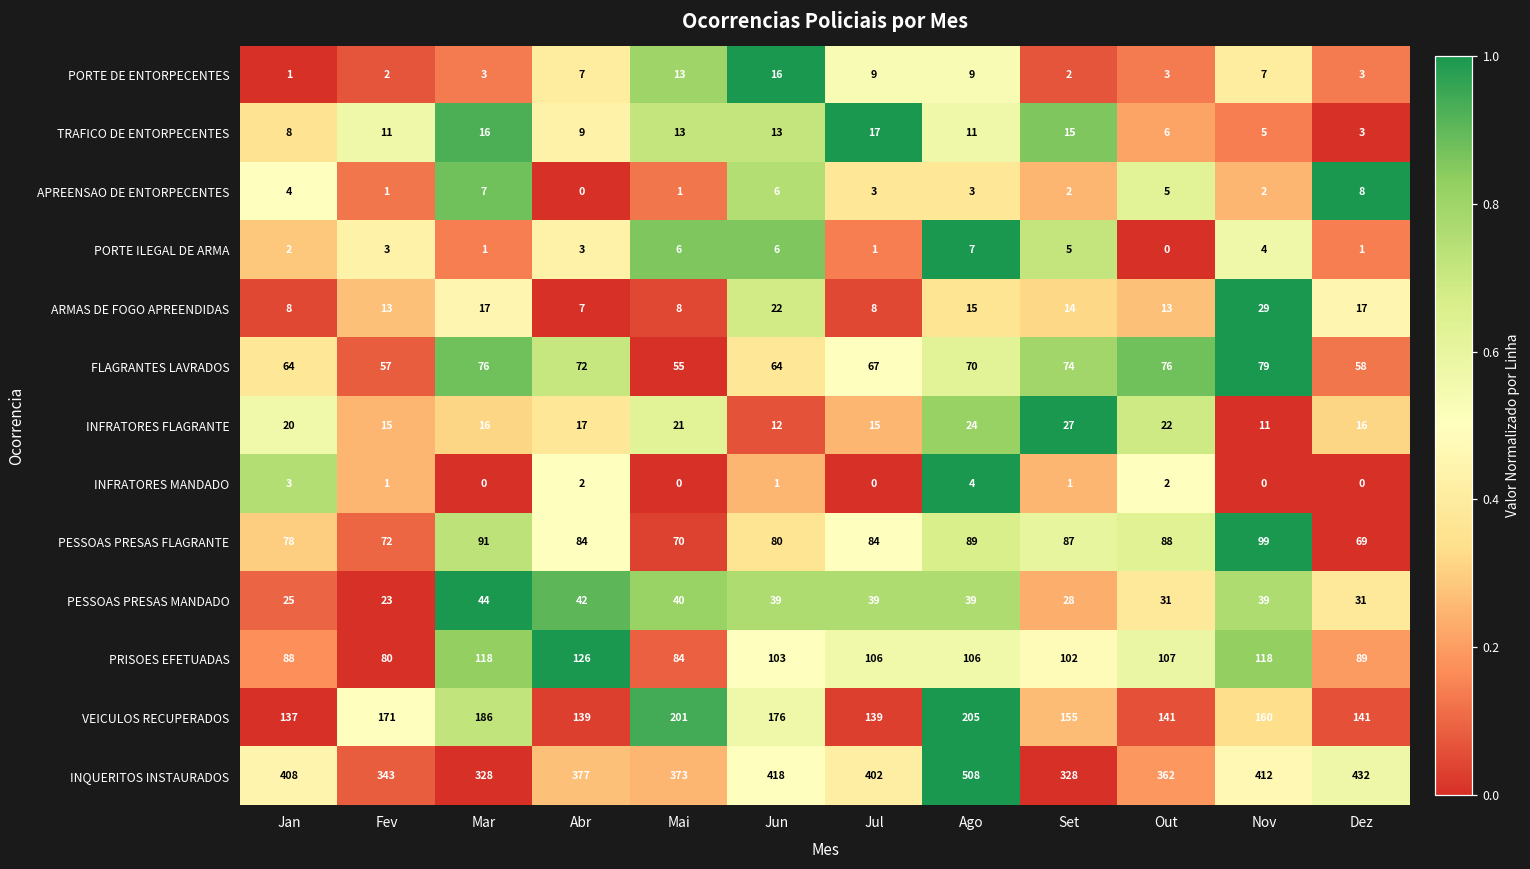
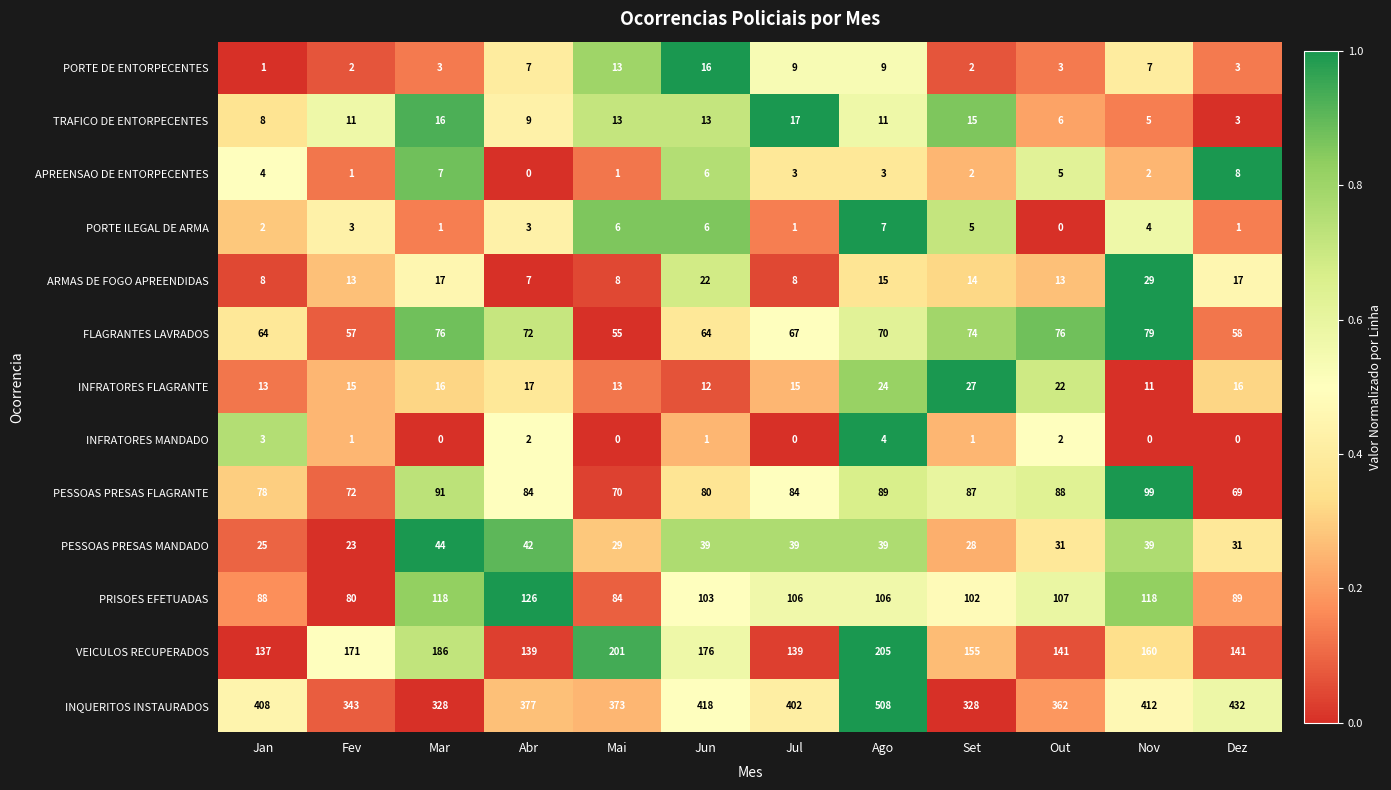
INFRATORES FLAGRANTE, Jan: 20 -> 13
INFRATORES FLAGRANTE, Mai: 21 -> 13
PESSOAS PRESAS MANDADO, Mai: 40 -> 29
